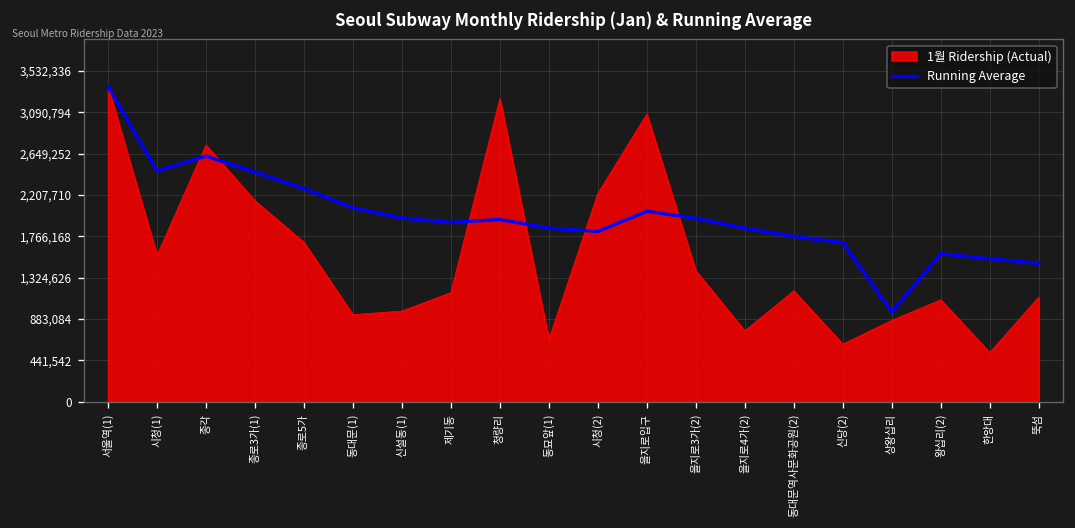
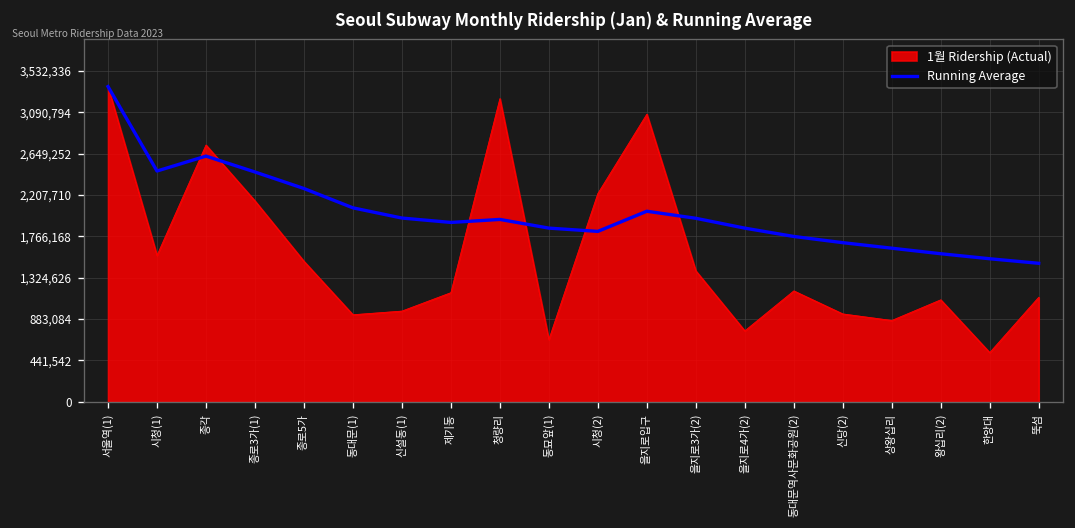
1월 Ridership (Actual), 종로5가: 1,700,000 -> 1,500,000
1월 Ridership (Actual), 신당(2): 600,000 -> 900,000
Running Average, 상왕십리: 1,000,000 -> 1,600,000
